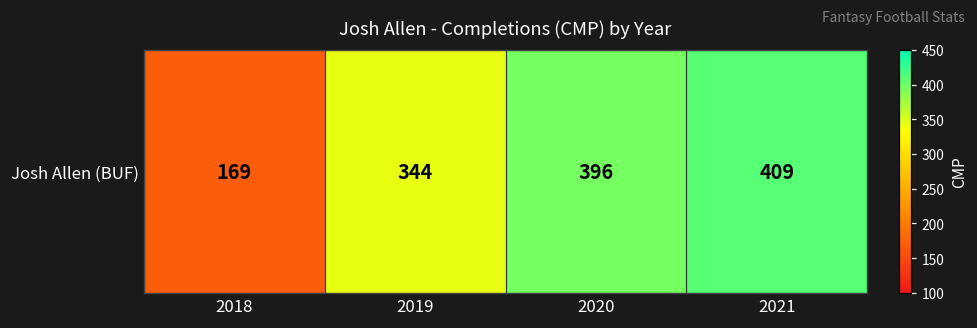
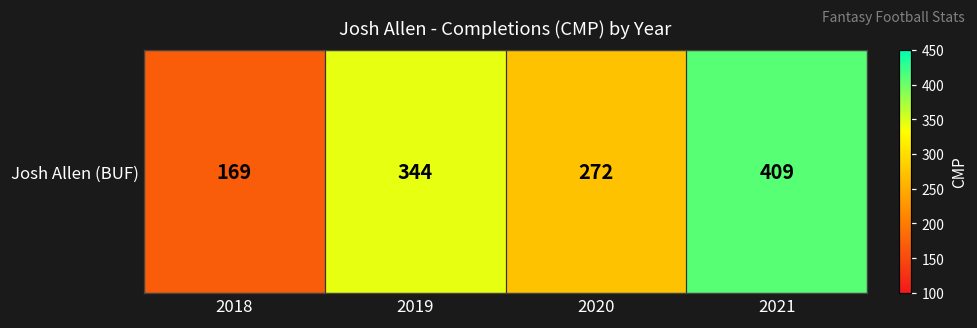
Josh Allen (BUF), 2020: 396 -> 272
